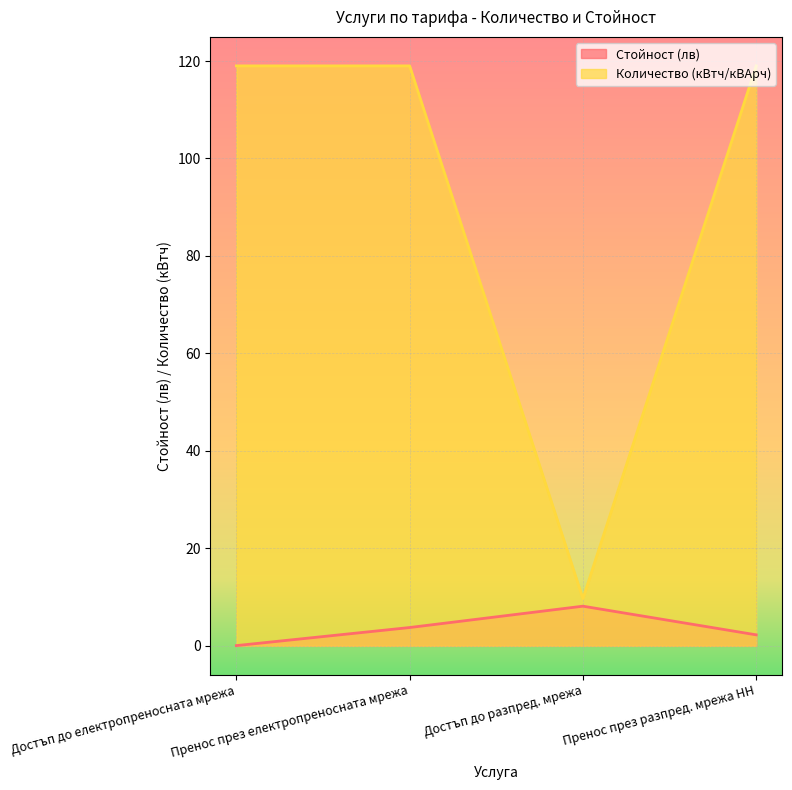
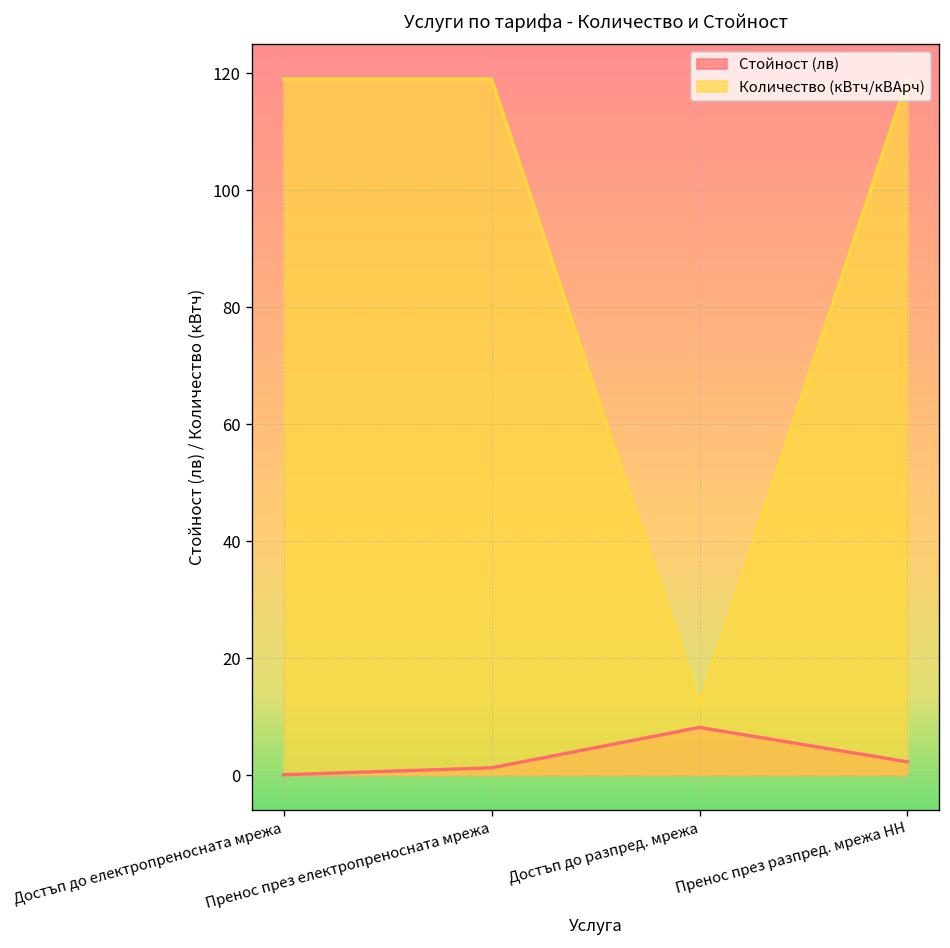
Стойност (лв), Пренос през електропреносната мрежа: 4 -> 1
Количество (кВтч/кВАрч), Достъп до разпред. мрежа: 10 -> 12
